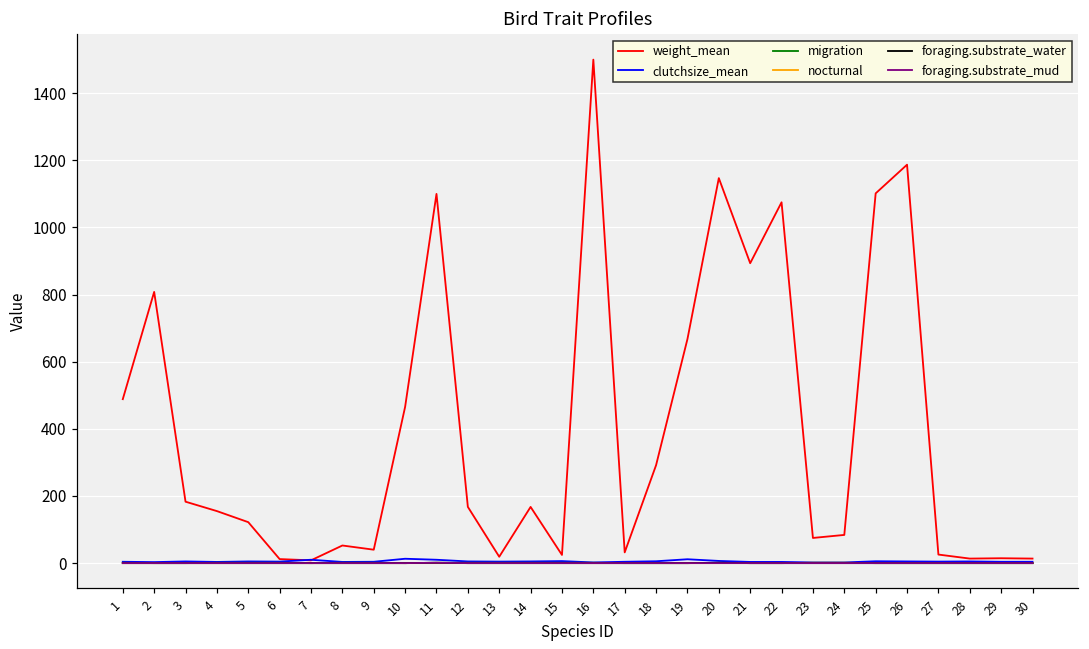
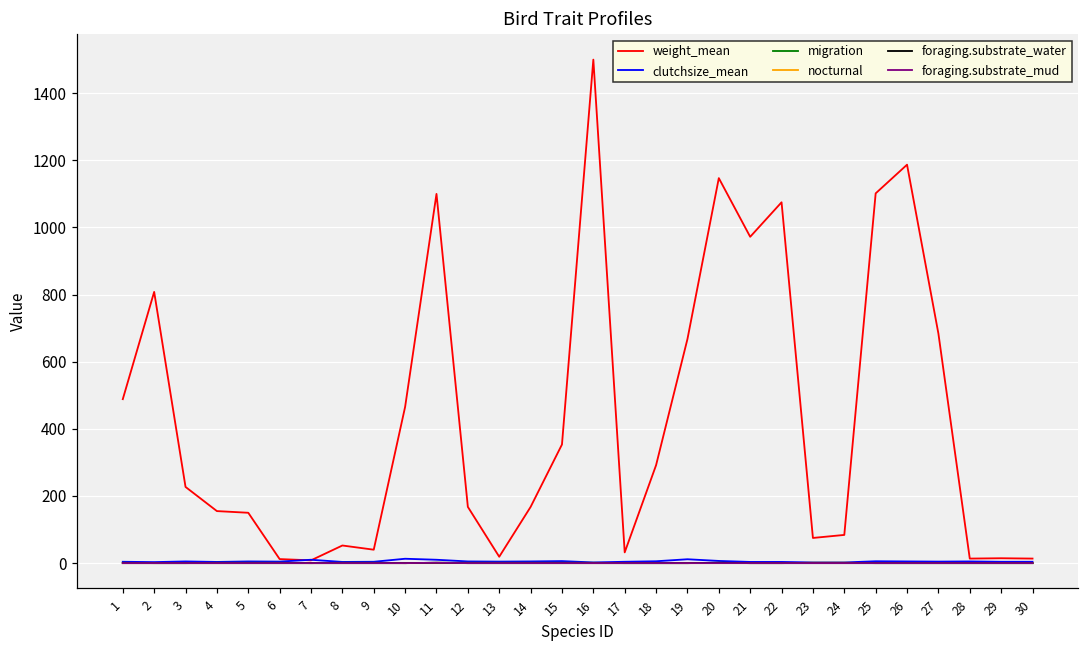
weight_mean, 3: 180 -> 230
weight_mean, 5: 120 -> 150
weight_mean, 15: 20 -> 350
weight_mean, 21: 890 -> 970
weight_mean, 27: 30 -> 680
